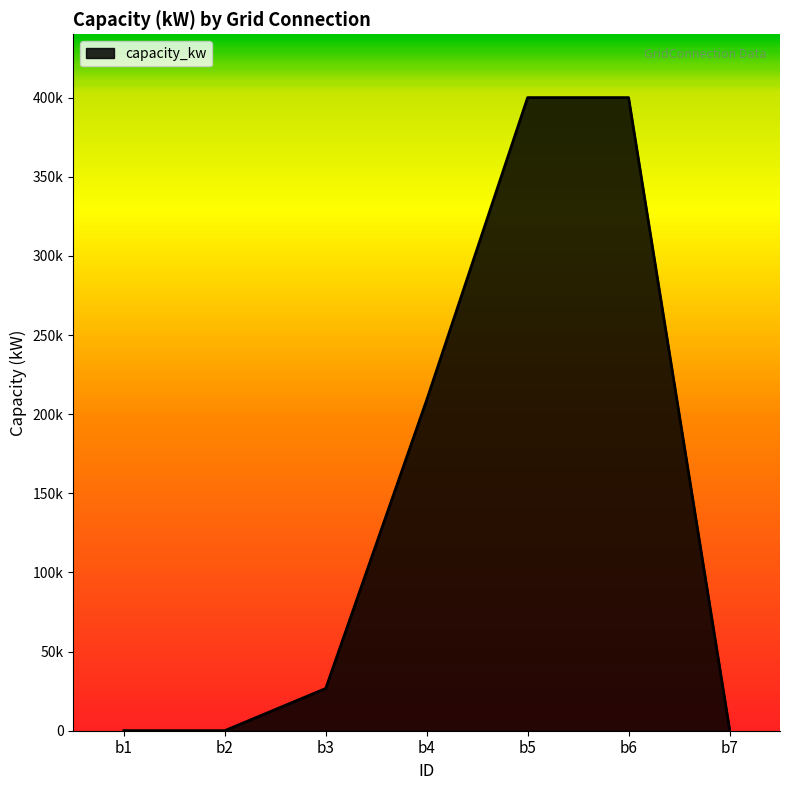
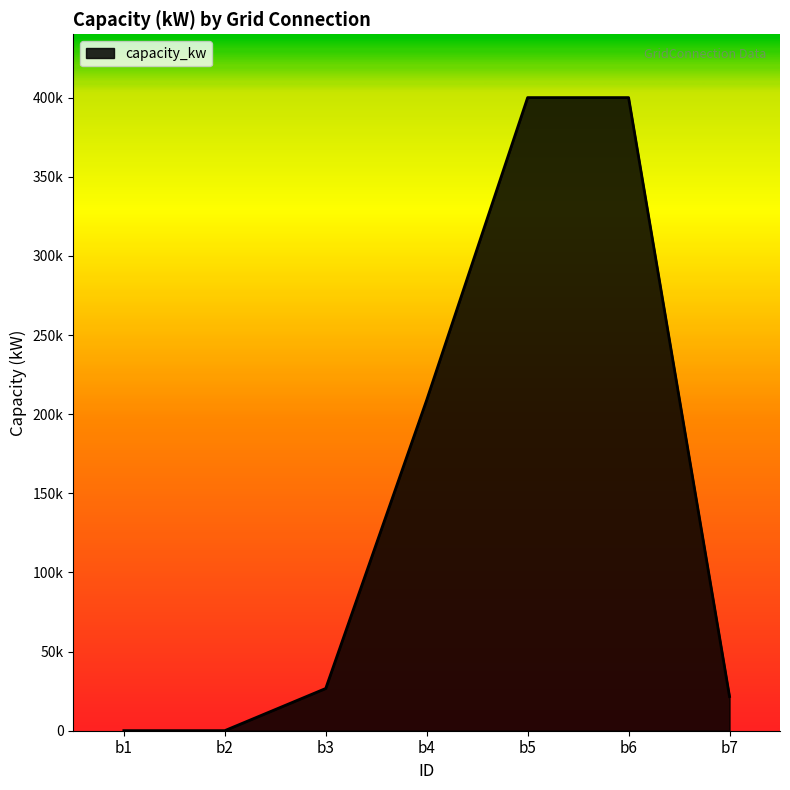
b7: 1000 -> 22000
